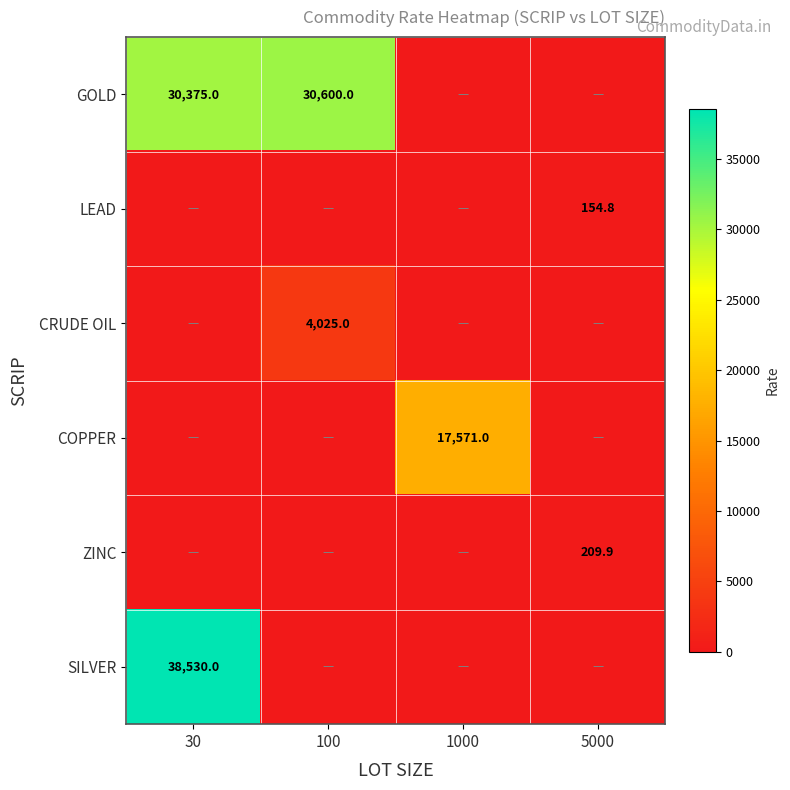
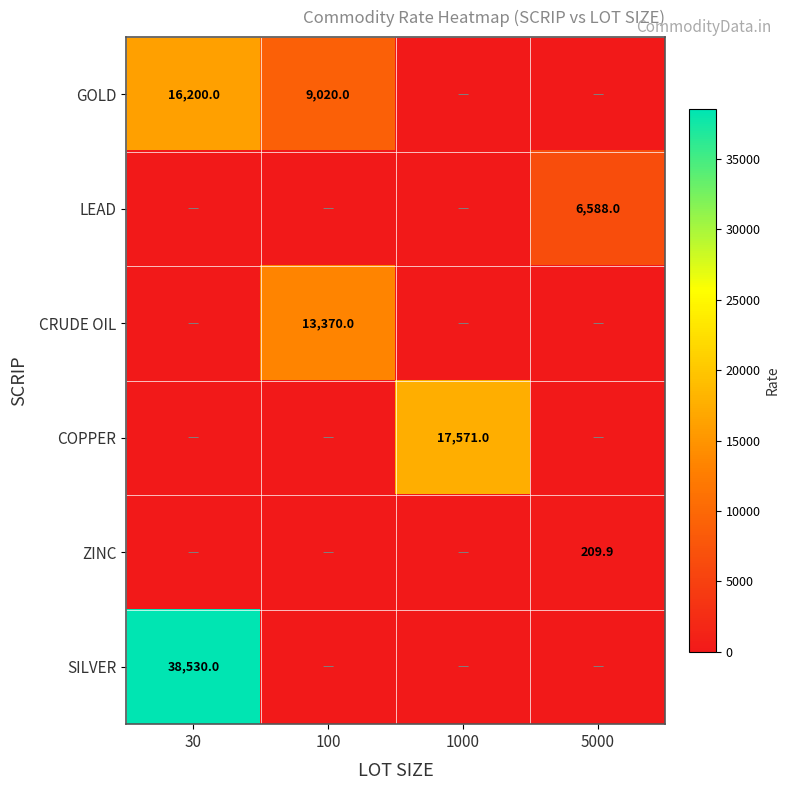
GOLD, 30: 30,375.0 -> 16,200.0
GOLD, 100: 30,600.0 -> 9,020.0
LEAD, 5000: 154.8 -> 6,588.0
CRUDE OIL, 100: 4,025.0 -> 13,370.0
